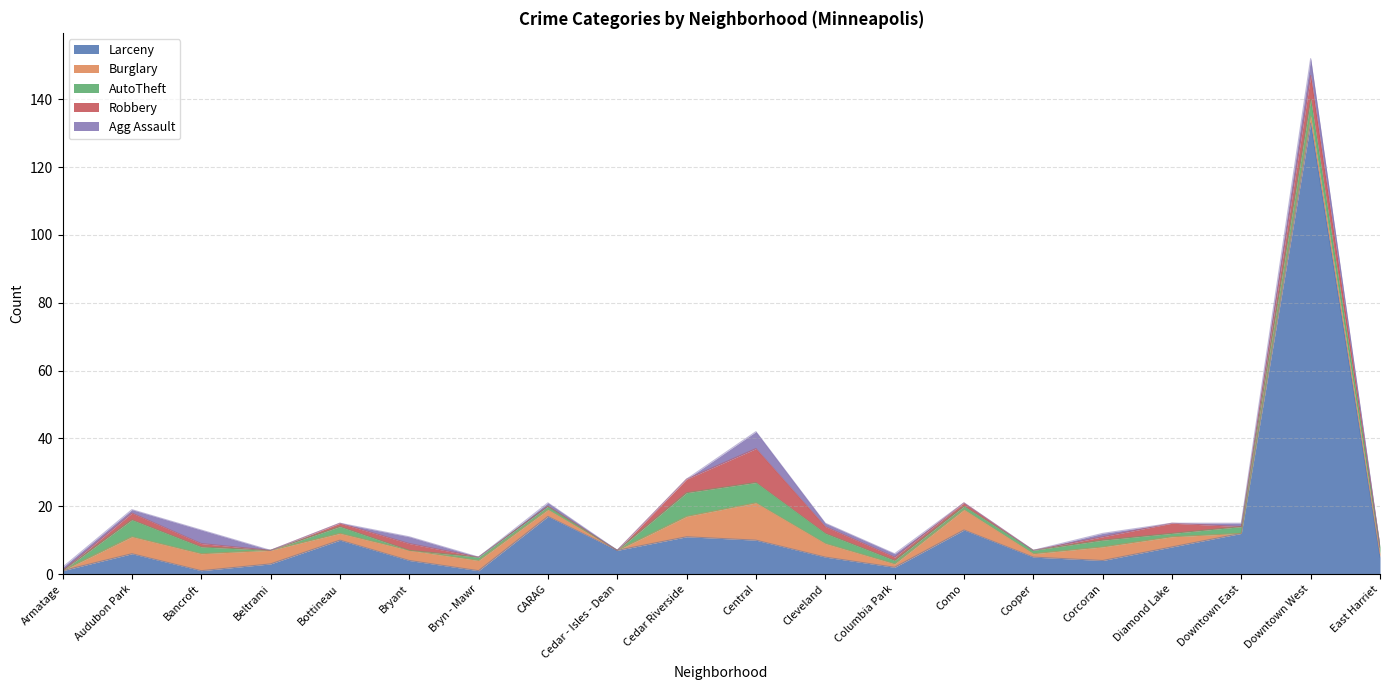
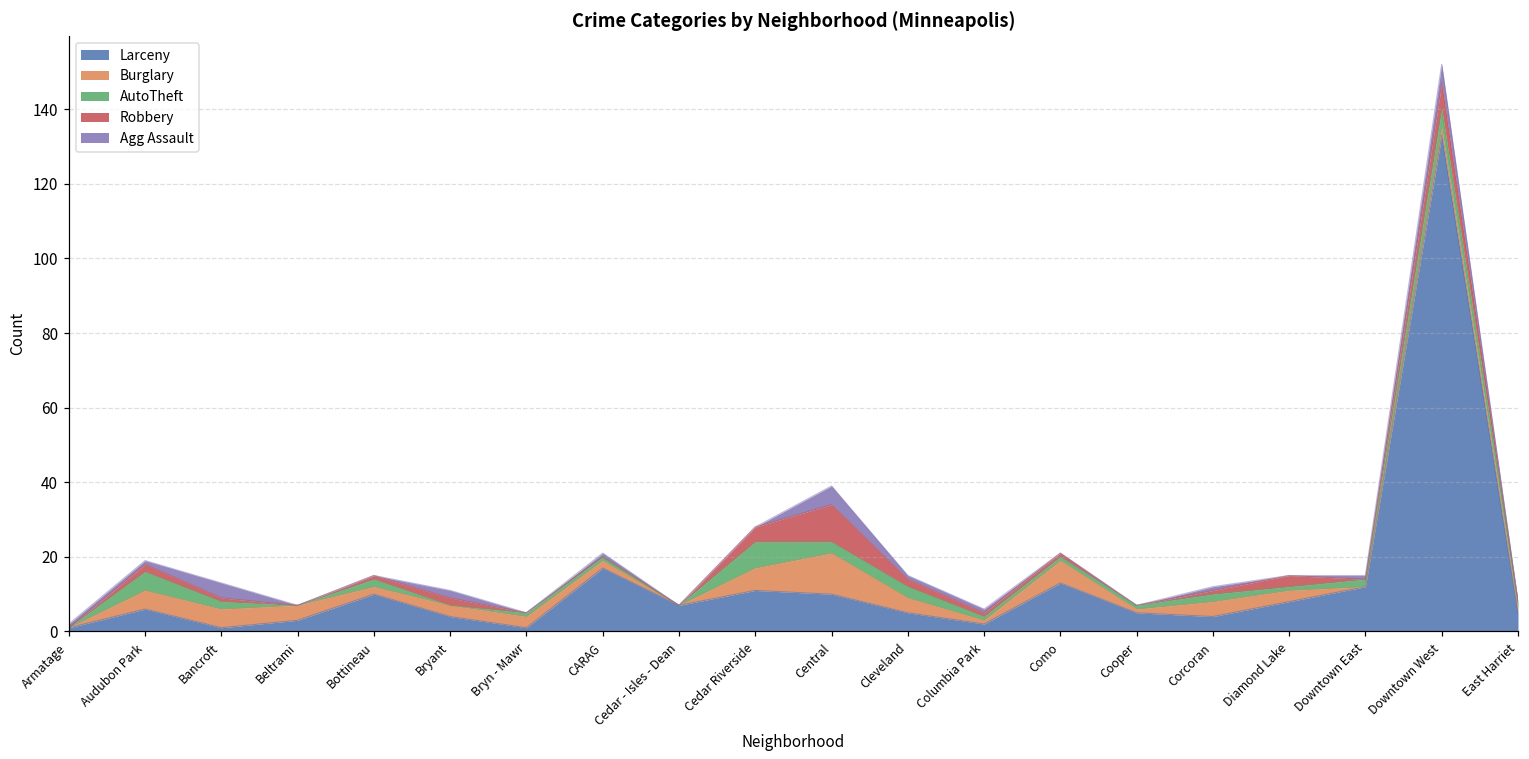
AutoTheft, Central: 6 -> 3
